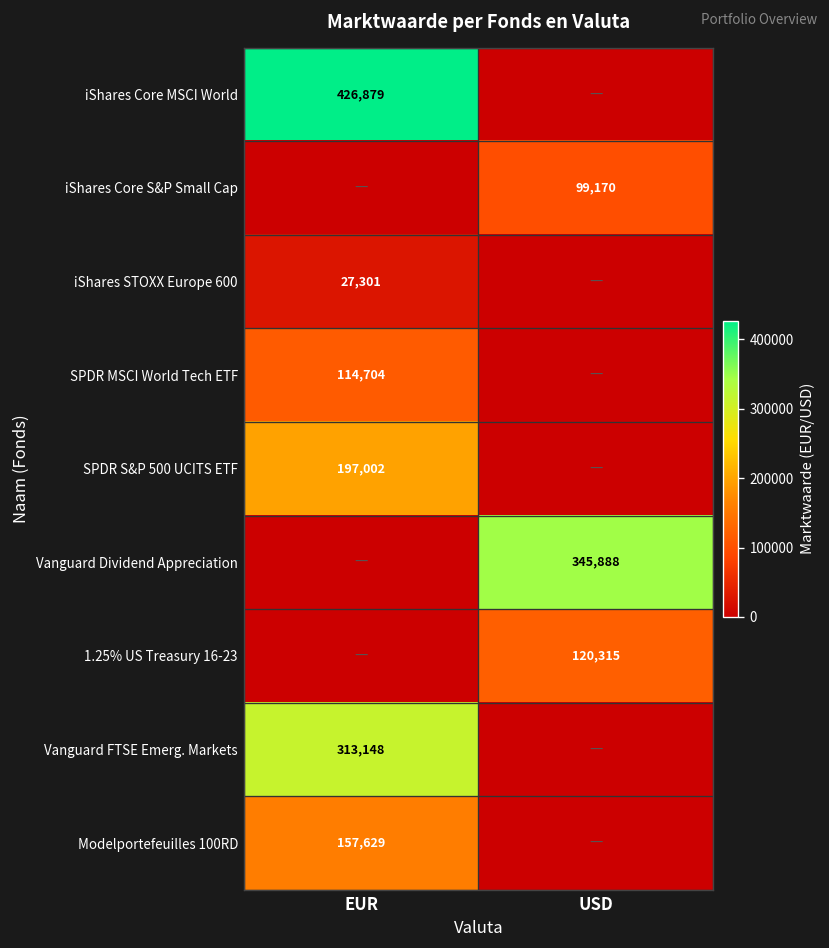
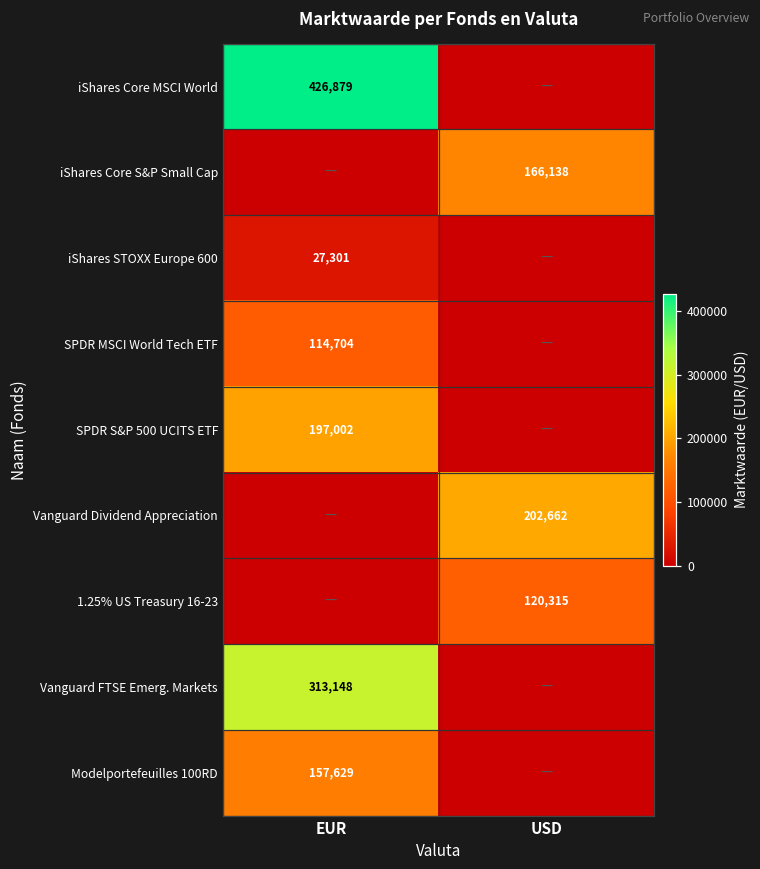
iShares Core S&P Small Cap, USD: 99,170 -> 166,138
Vanguard Dividend Appreciation, USD: 345,888 -> 202,662
